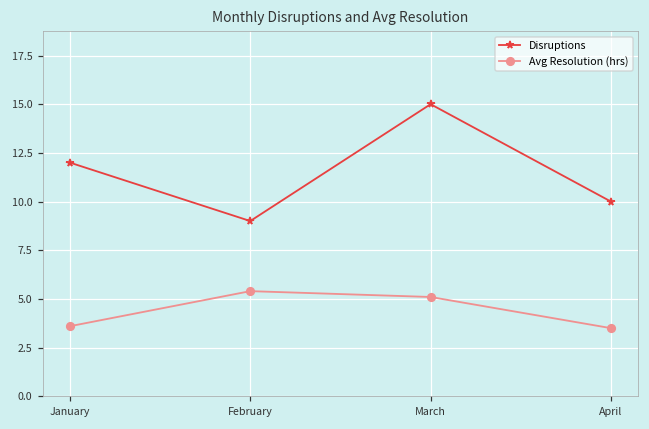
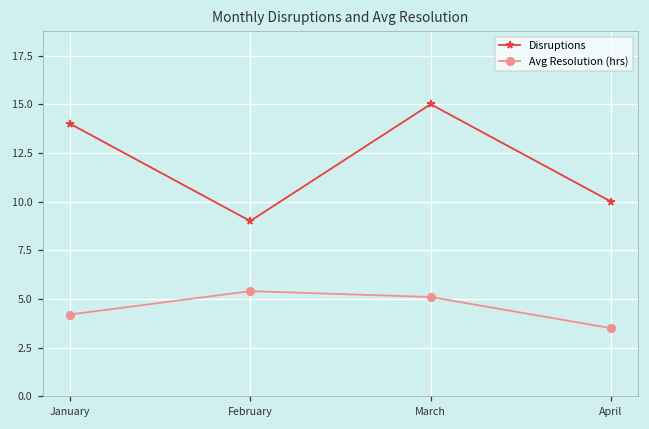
Disruptions, January: 12 -> 14
Avg Resolution (hrs), January: 3.6 -> 4.2
